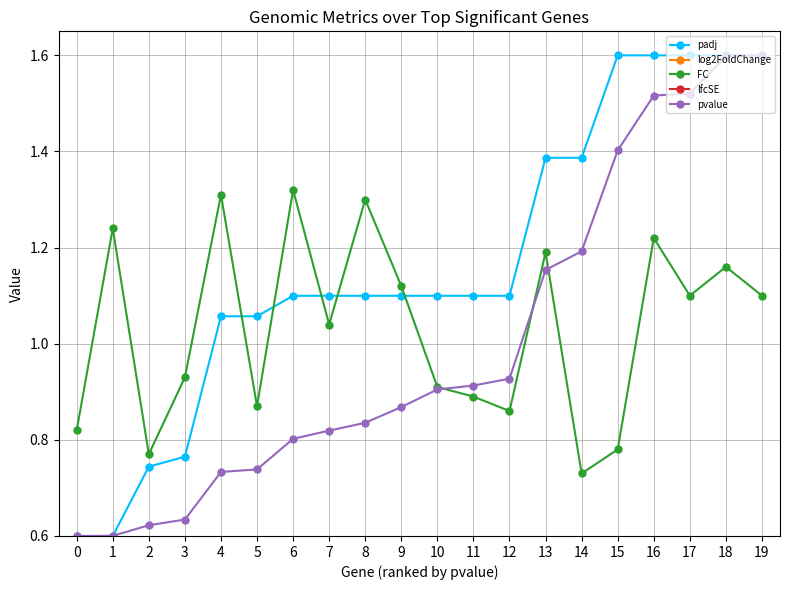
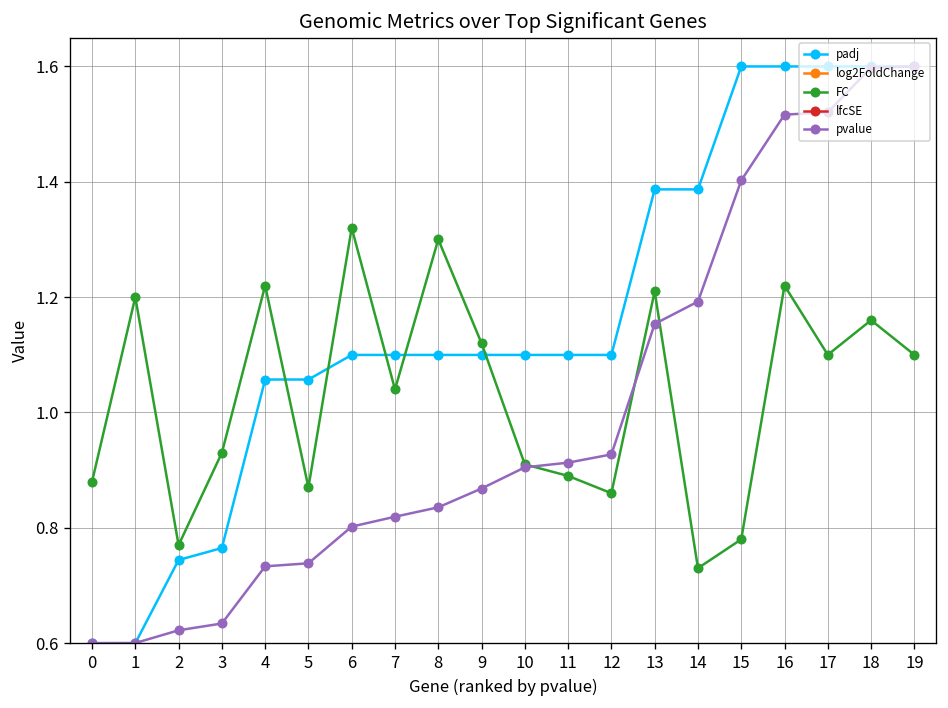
FC, 0: 0.82 -> 0.88
FC, 1: 1.24 -> 1.20
FC, 4: 1.31 -> 1.22
FC, 13: 1.19 -> 1.21
